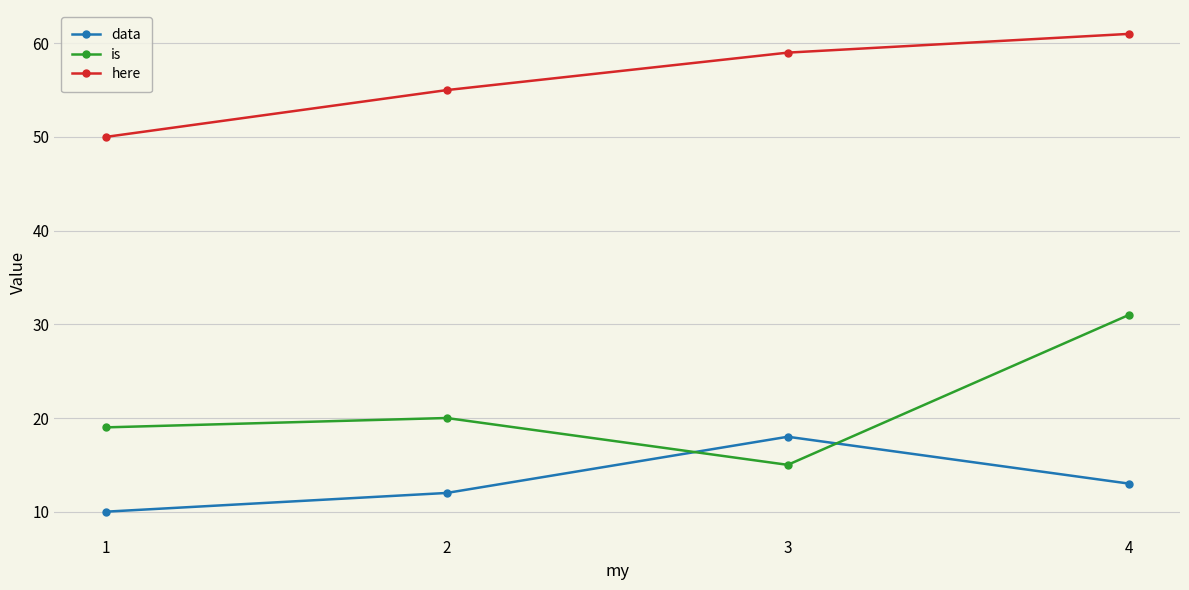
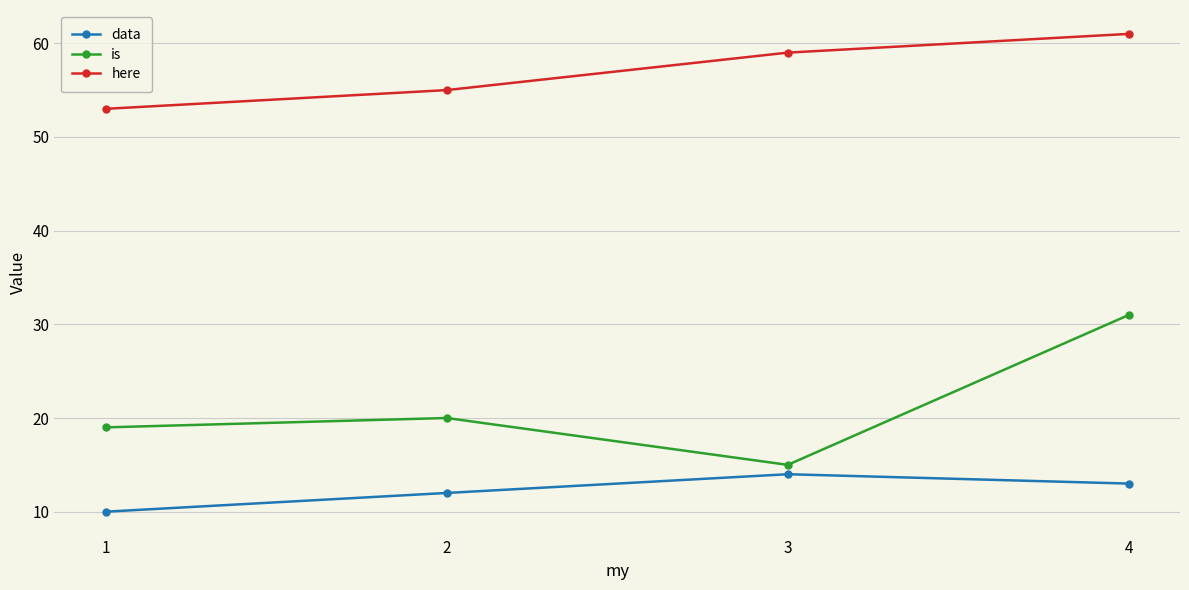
here, 1: 50 -> 53
data, 3: 18 -> 14
